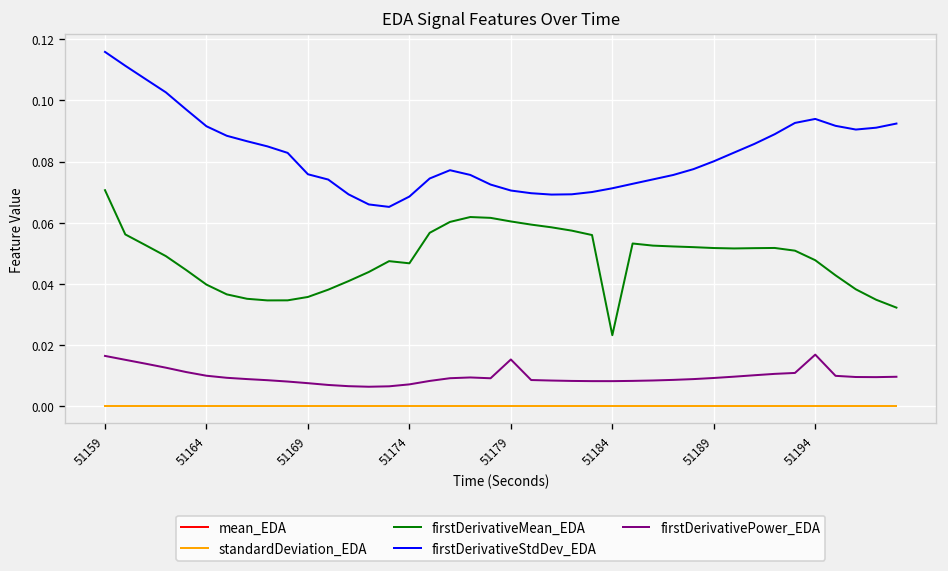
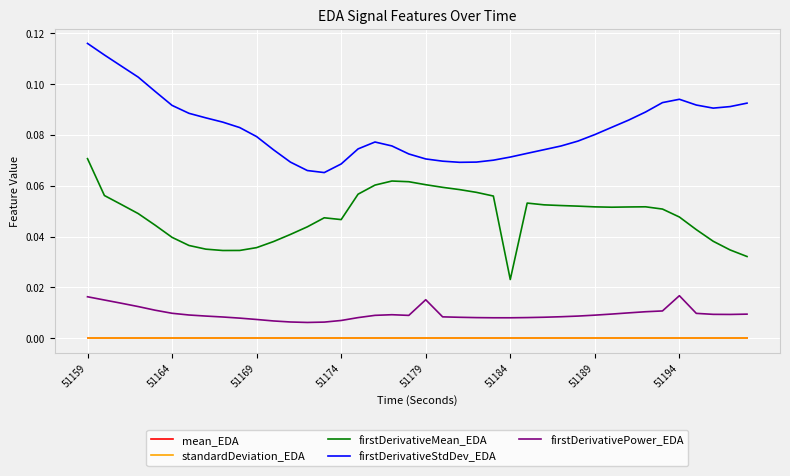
firstDerivativeStdDev_EDA, 51169: 0.076 -> 0.079
